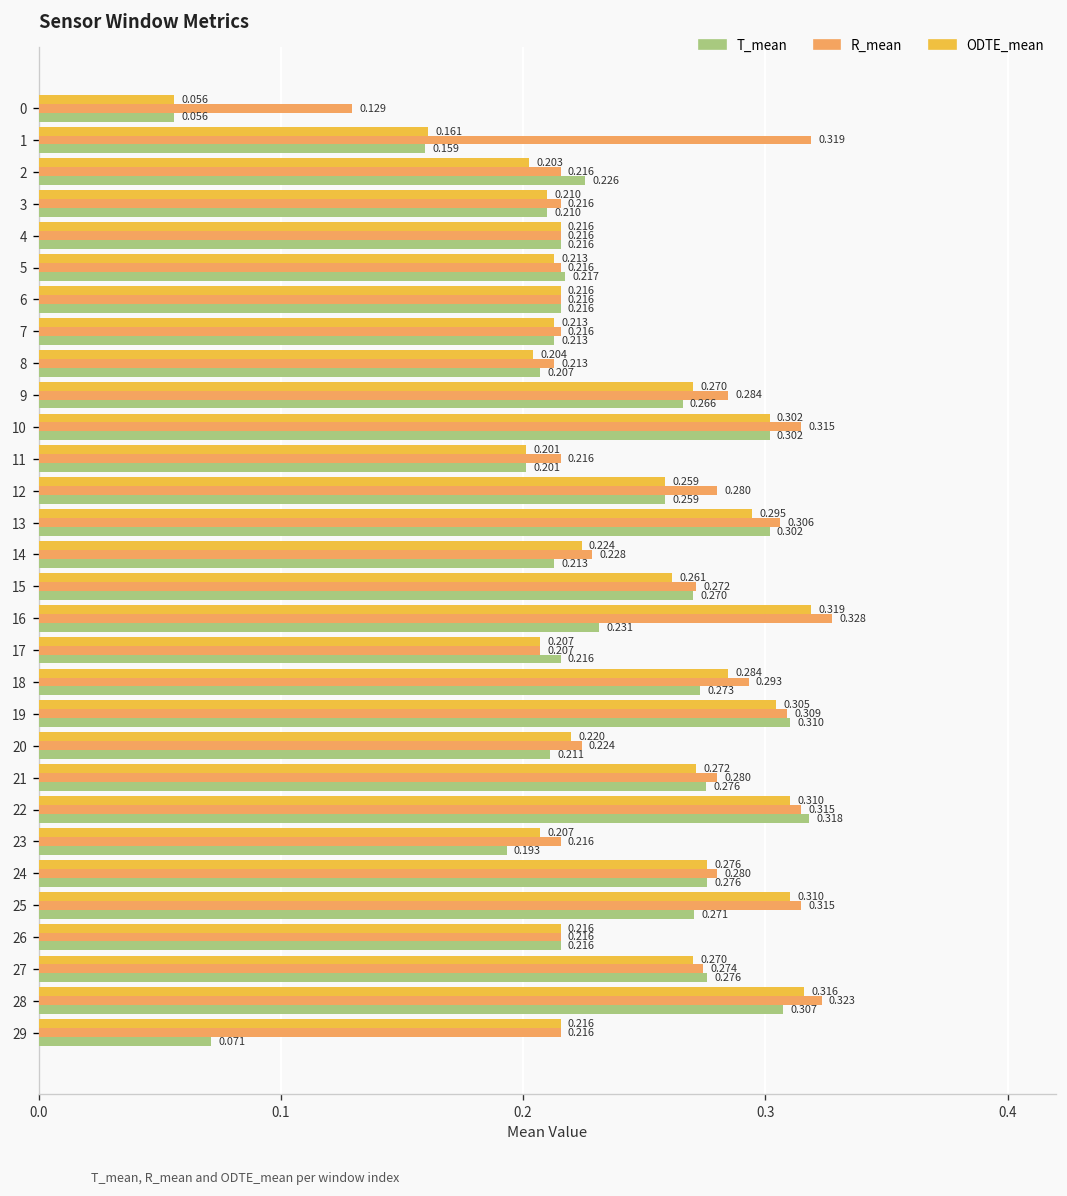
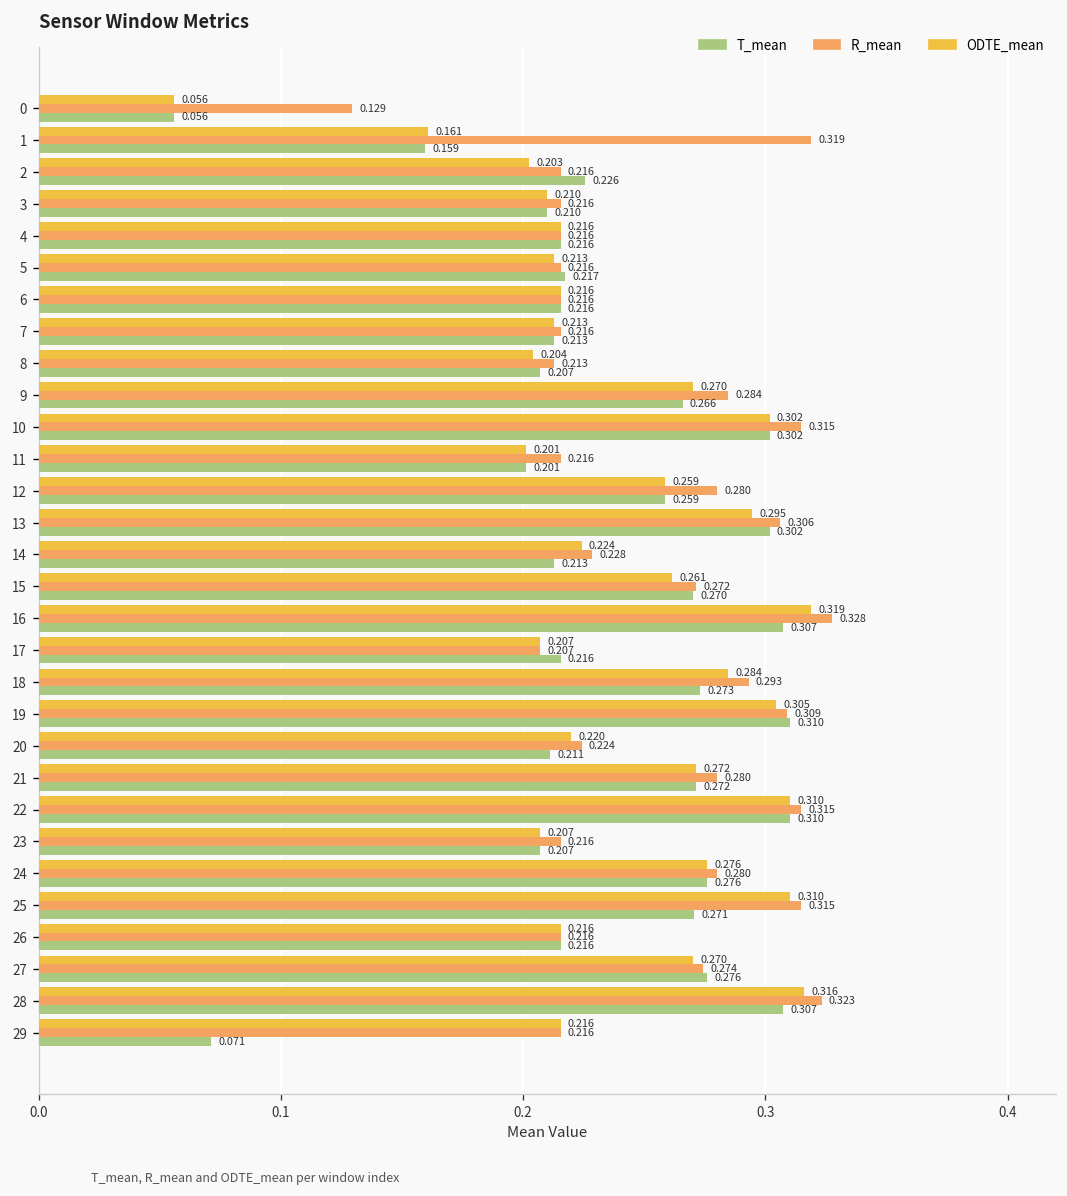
T_mean, 16: 0.231 -> 0.307
T_mean, 21: 0.276 -> 0.272
T_mean, 22: 0.318 -> 0.310
T_mean, 23: 0.193 -> 0.207
